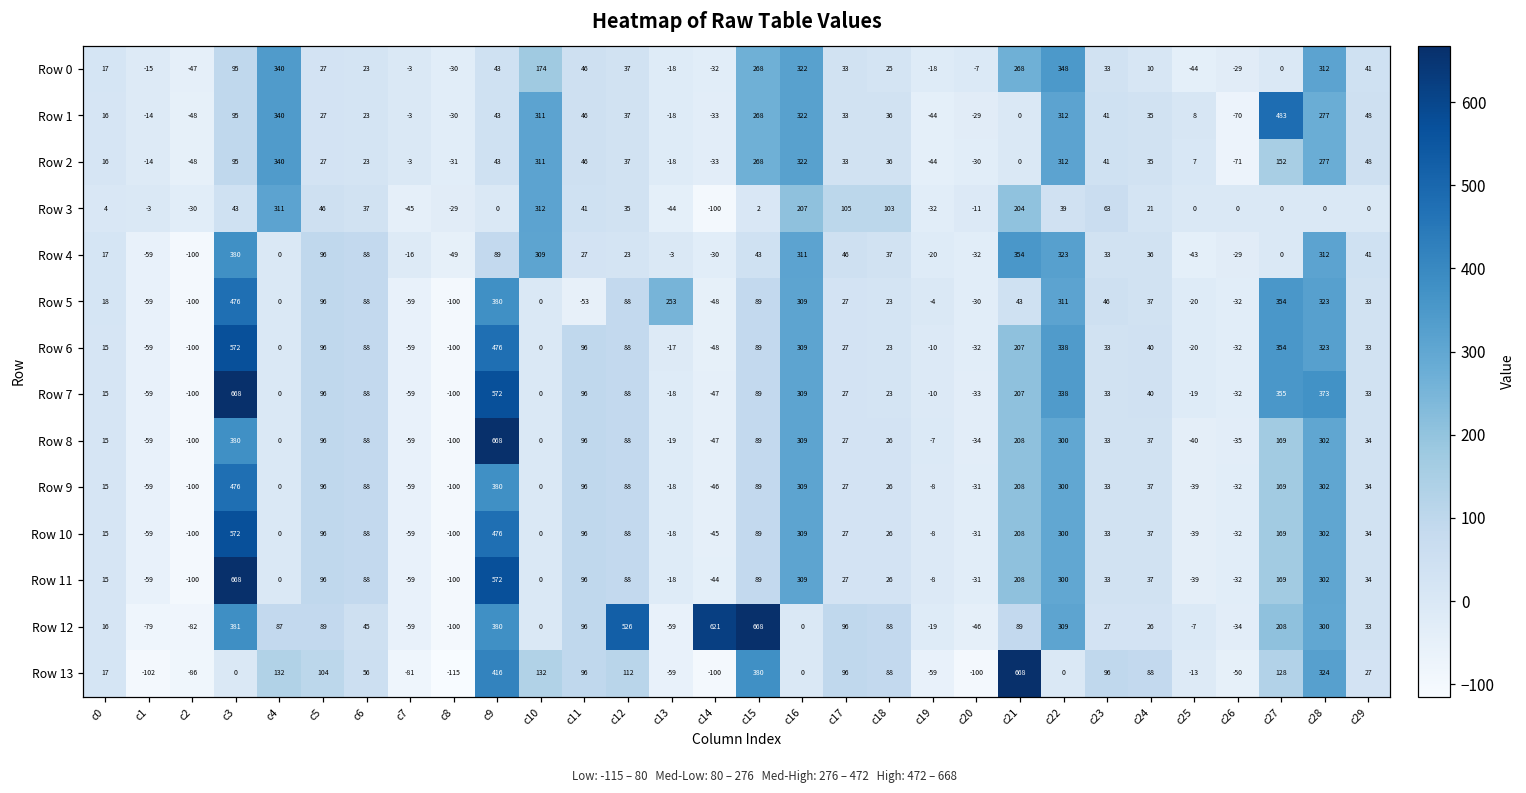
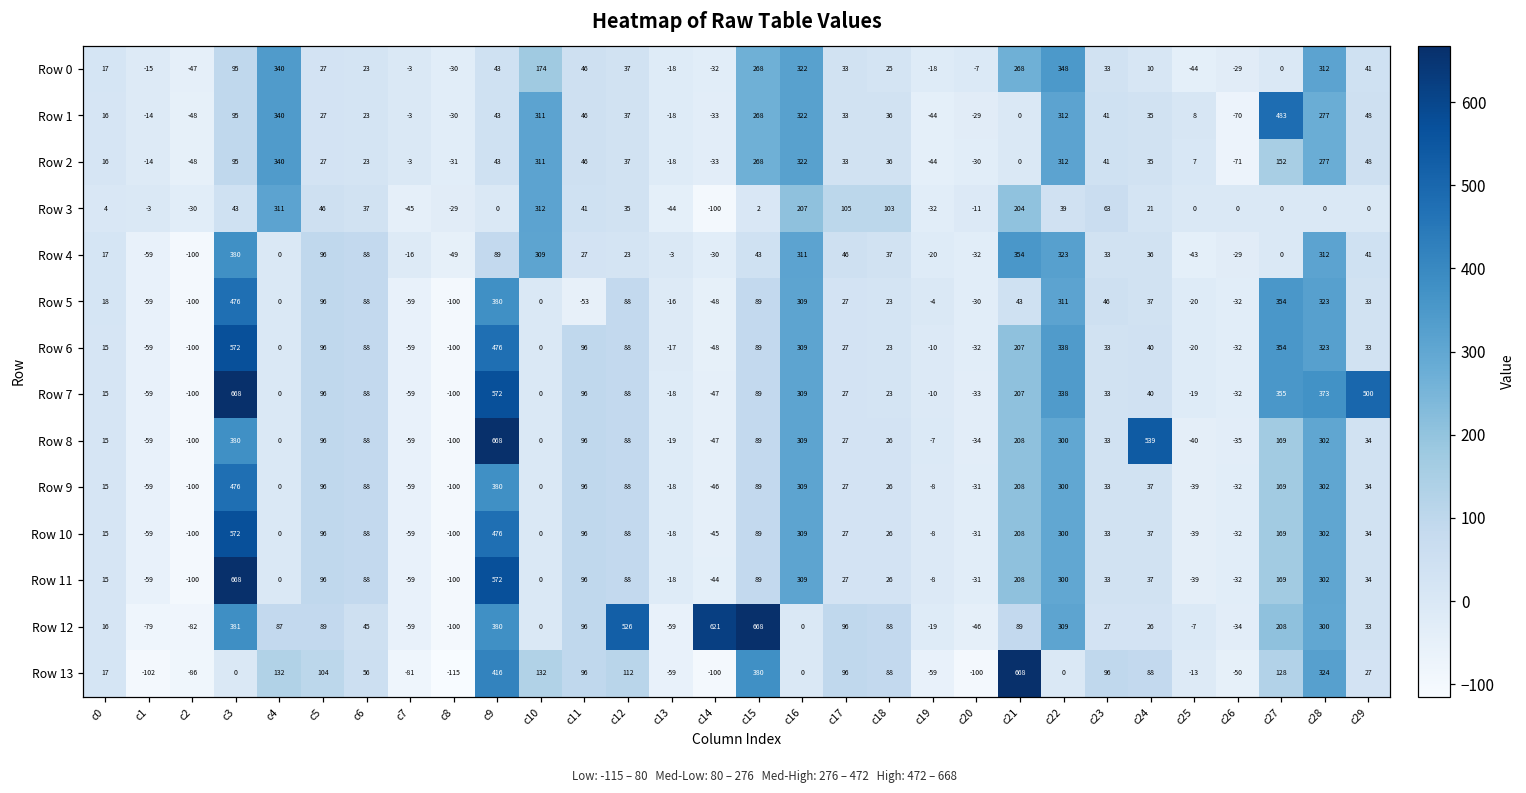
Row 5, c13: 253 -> -16
Row 7, c29: 33 -> 500
Row 8, c24: 37 -> 539
